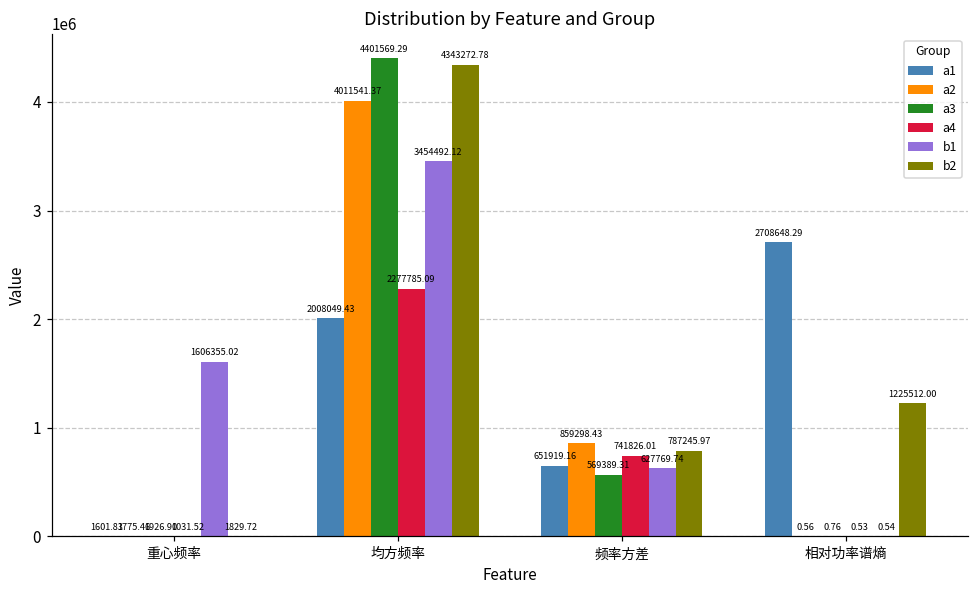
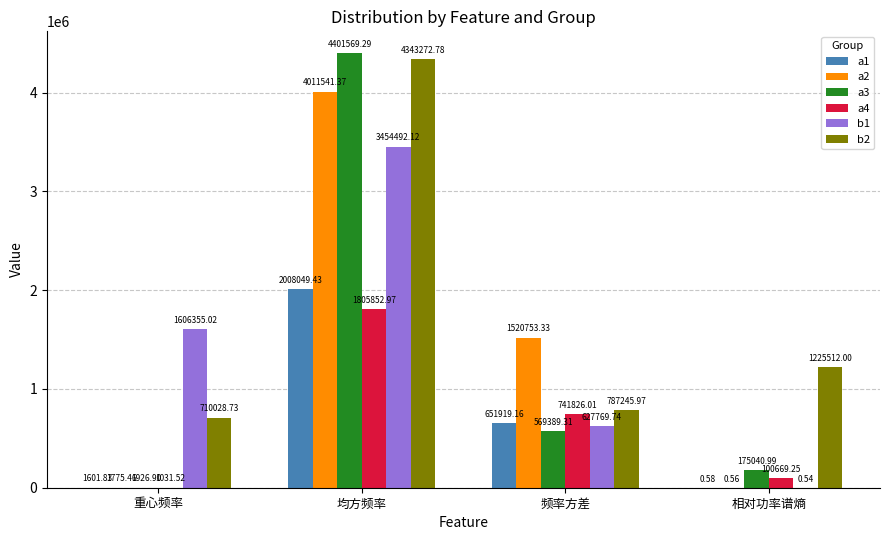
b2, 重心频率: 1829.72 -> 710028.73
a4, 均方频率: 2277785.09 -> 1805852.97
a2, 频率方差: 859298.43 -> 1520753.33
a1, 相对功率谱熵: 2708648.29 -> 0.58
a3, 相对功率谱熵: 0.76 -> 175040.99
a4, 相对功率谱熵: 0.53 -> 100669.25
